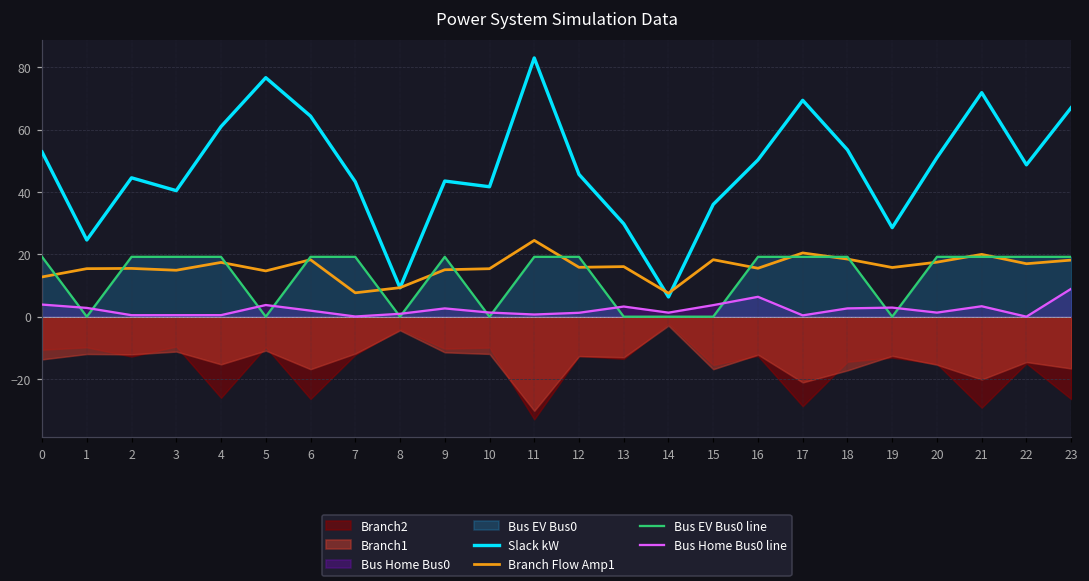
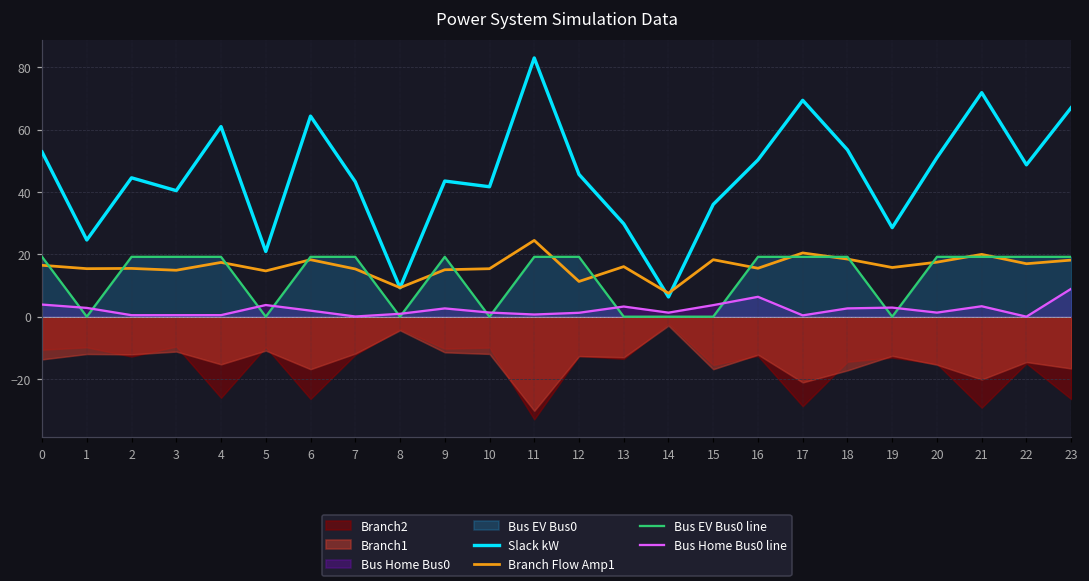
Branch Flow Amp1, 0: 13 -> 16
Slack kW, 5: 77 -> 21
Branch Flow Amp1, 7: 8 -> 15
Branch Flow Amp1, 12: 16 -> 11
